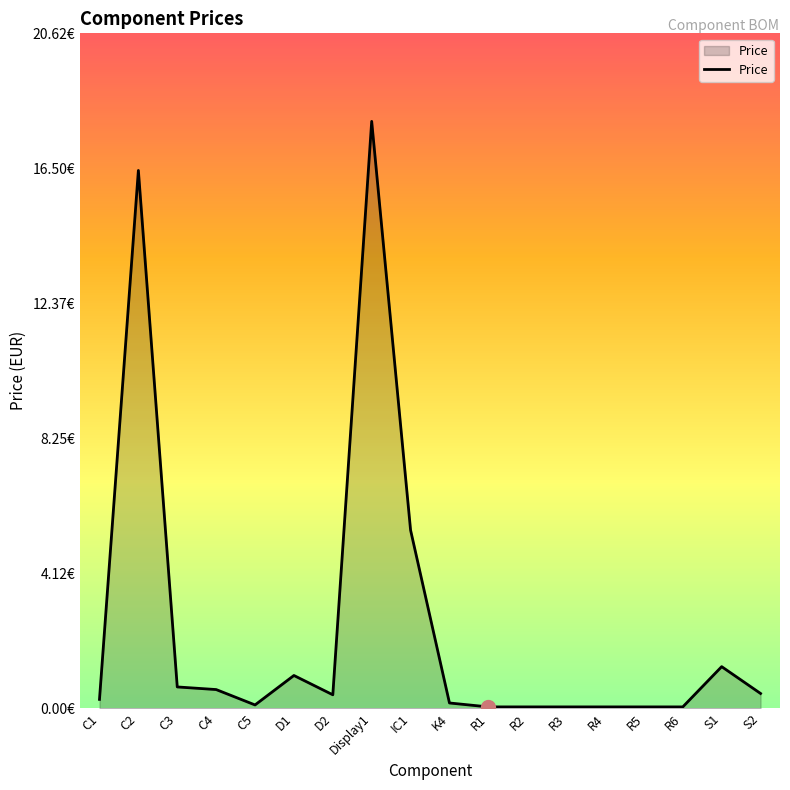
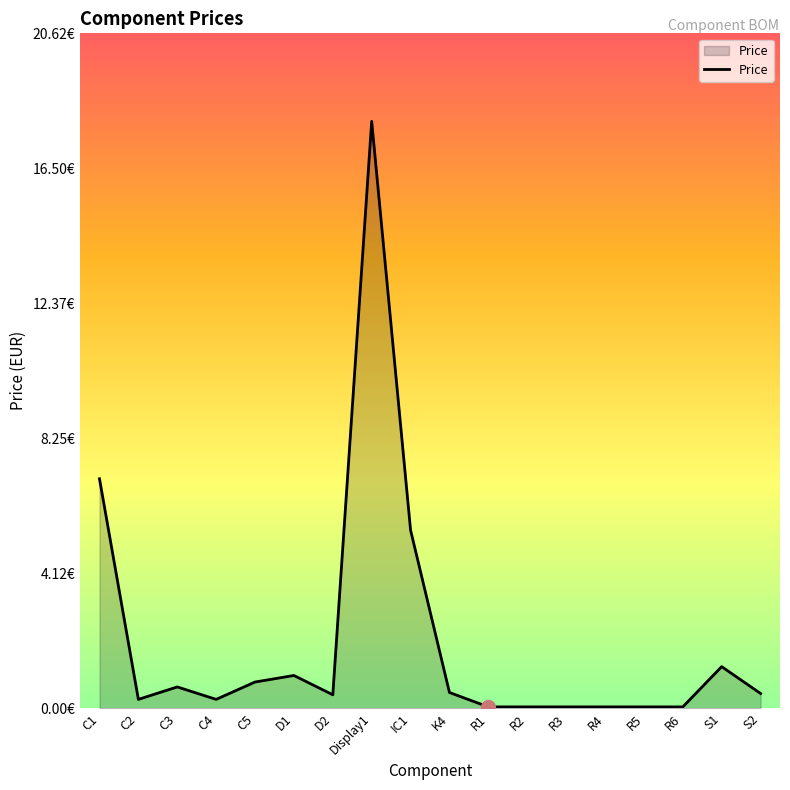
Price, C1: 0.3€ -> 7.0€
Price, C2: 16.4€ -> 0.3€
Price, C4: 0.6€ -> 0.3€
Price, C5: 0.1€ -> 0.8€
Price, K4: 0.2€ -> 0.5€
